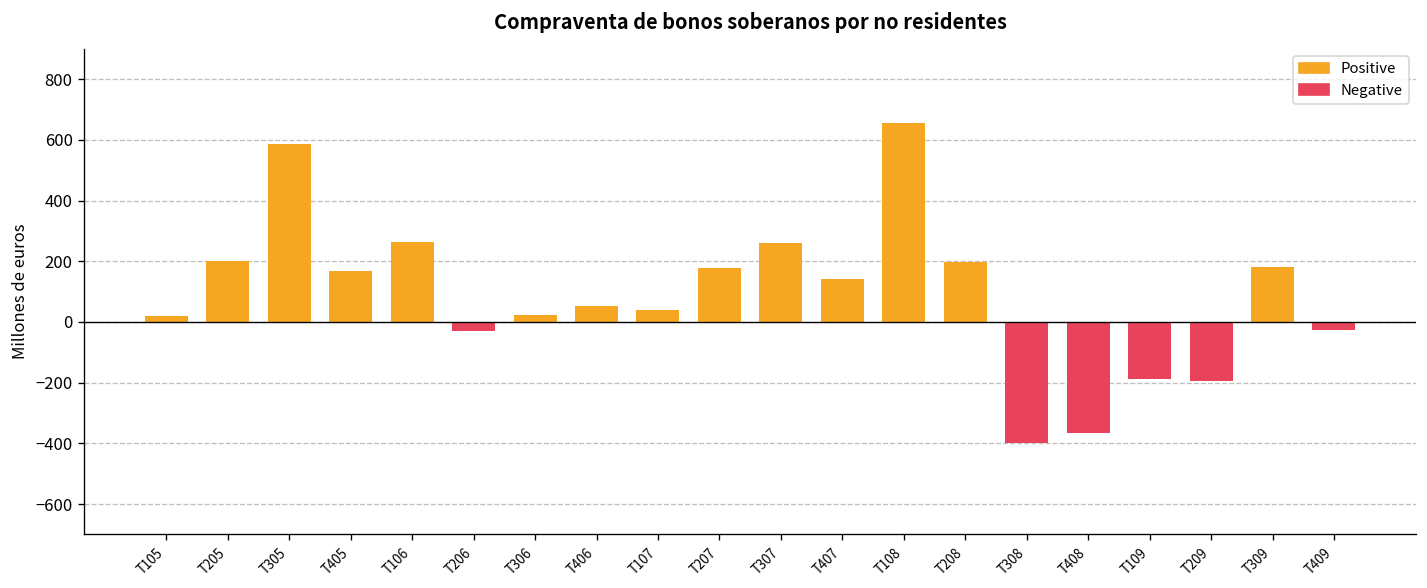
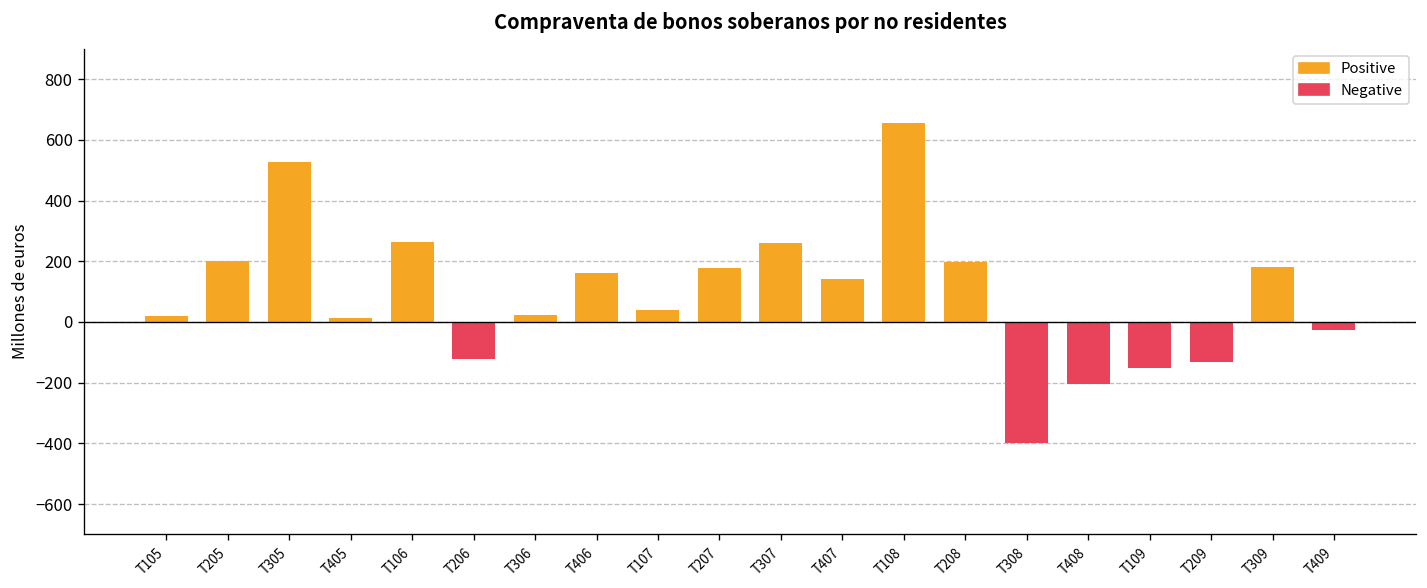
T305: 590 -> 530
T405: 170 -> 10
T206: -30 -> -120
T406: 50 -> 160
T408: -370 -> -210
T109: -190 -> -150
T209: -190 -> -130
